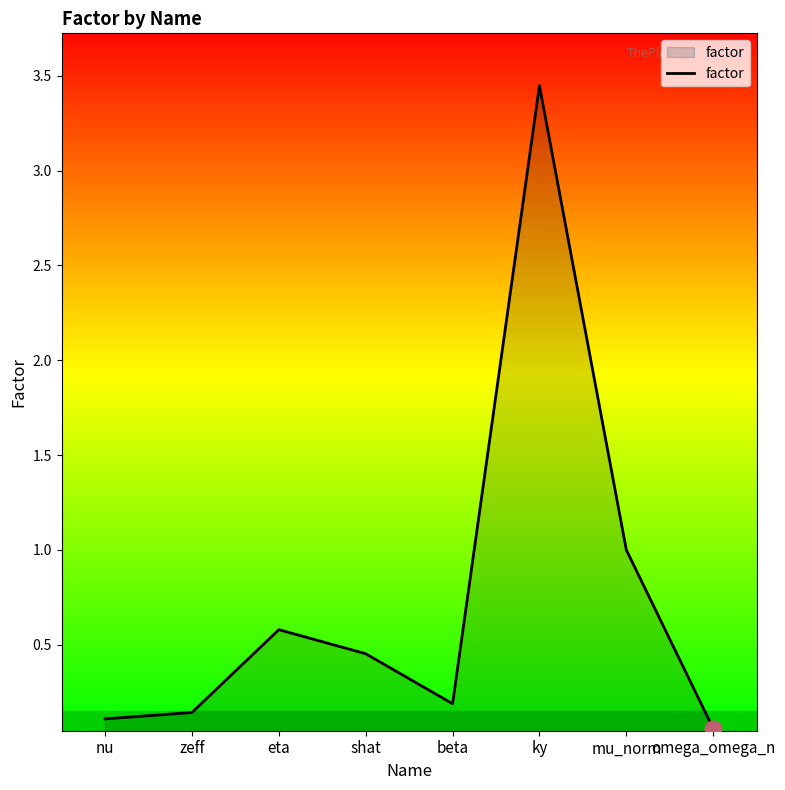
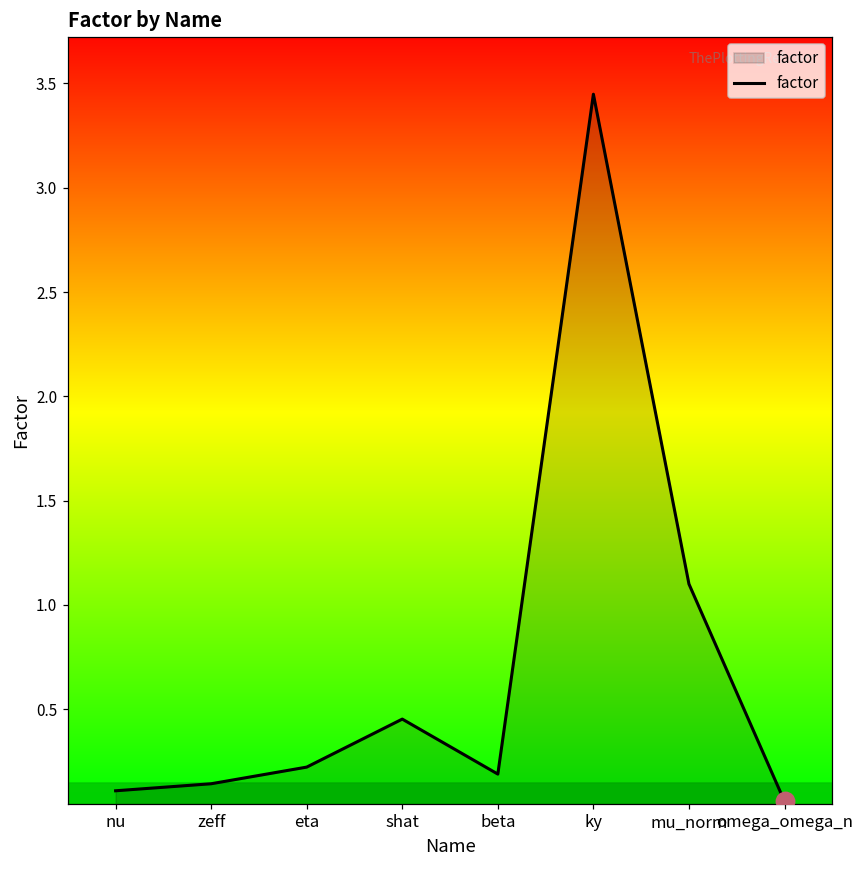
factor, eta: 0.58 -> 0.22
factor, mu_norm: 1.0 -> 1.1
